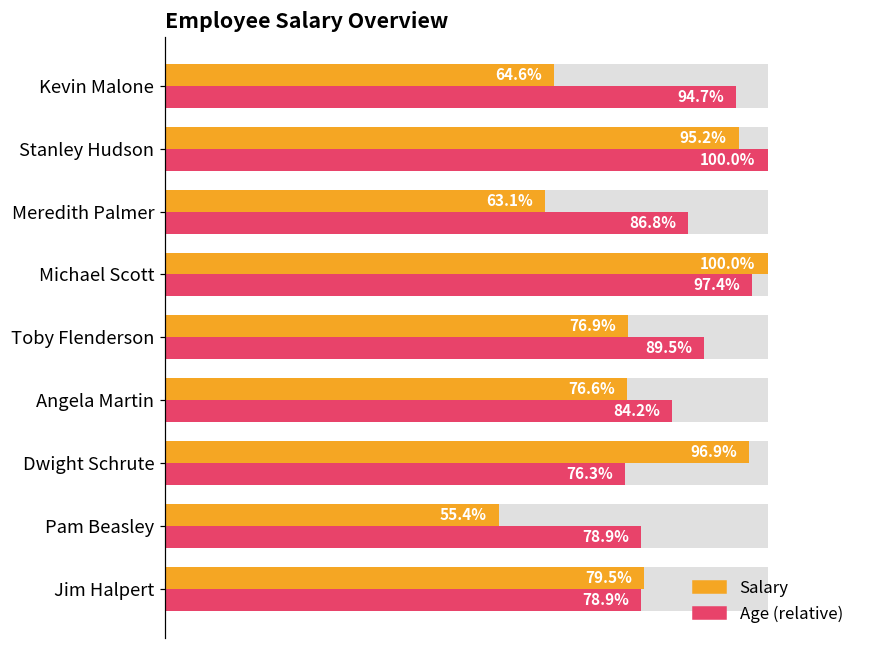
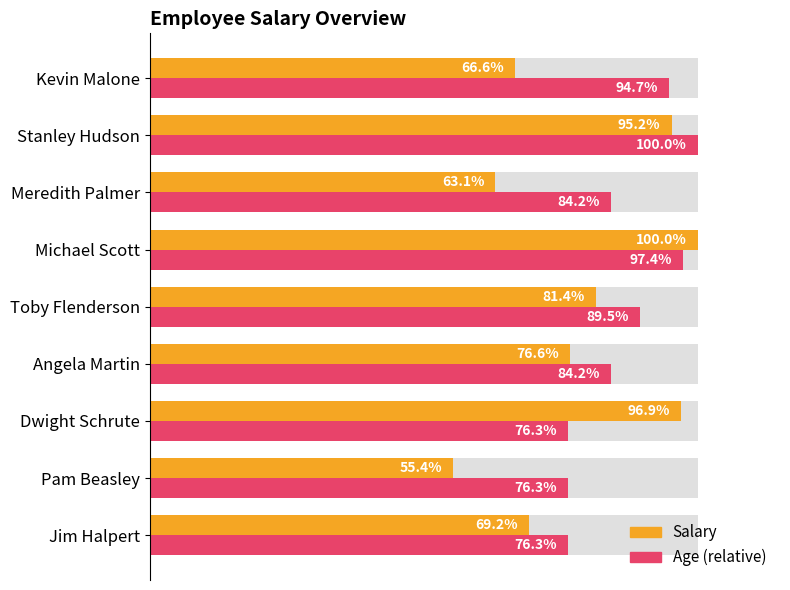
Salary, Kevin Malone: 64.6% -> 66.6%
Age (relative), Meredith Palmer: 86.8% -> 84.2%
Salary, Toby Flenderson: 76.9% -> 81.4%
Age (relative), Pam Beasley: 78.9% -> 76.3%
Salary, Jim Halpert: 79.5% -> 69.2%
Age (relative), Jim Halpert: 78.9% -> 76.3%
